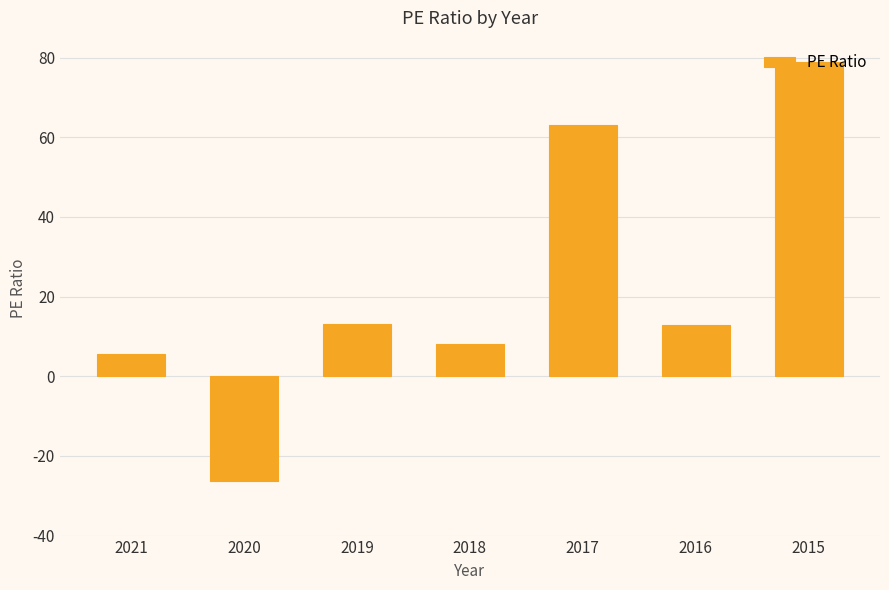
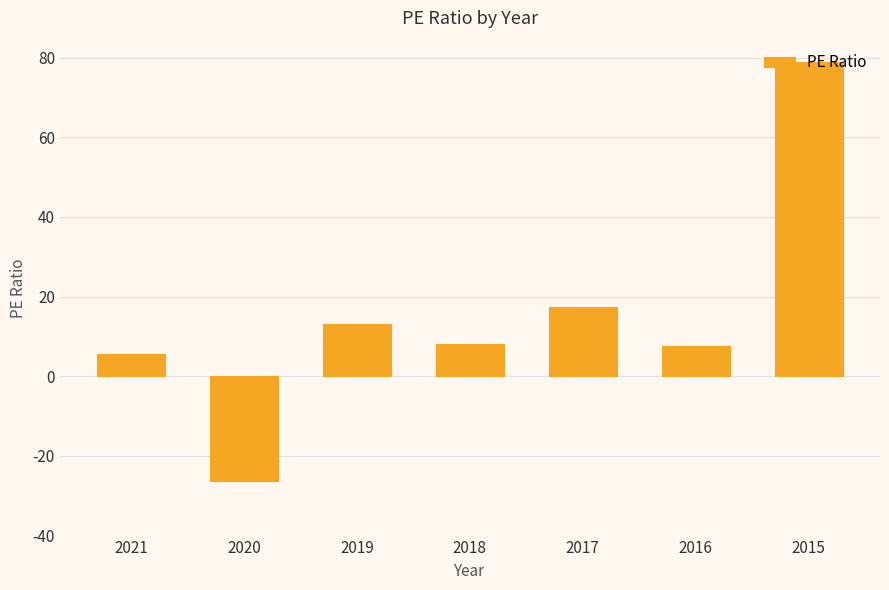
2017: 63 -> 18
2016: 13 -> 8
